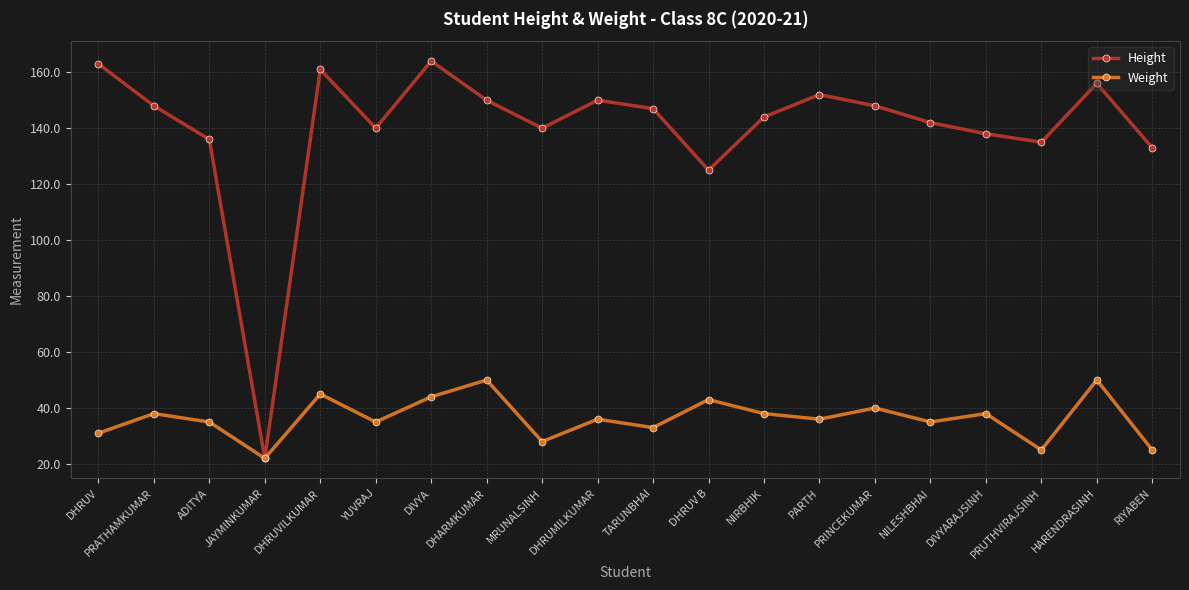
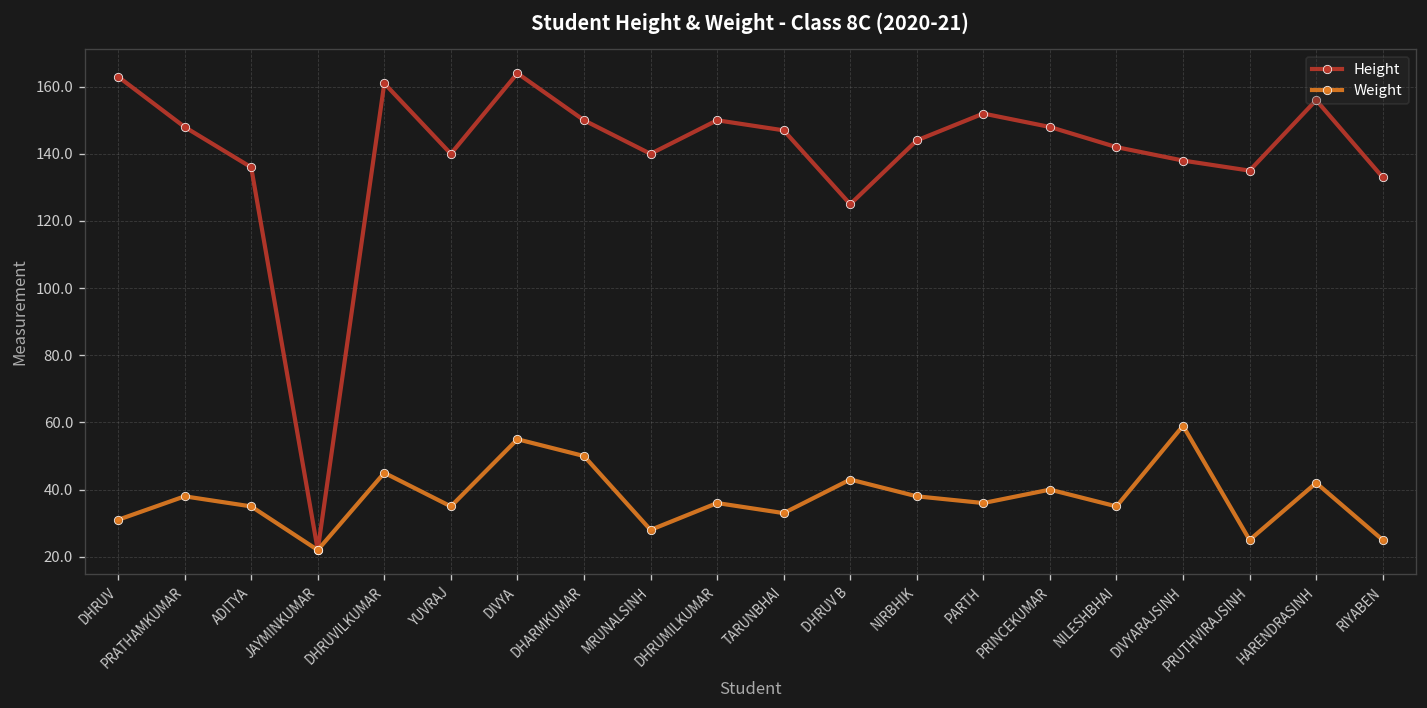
Weight, DIVYA: 44 -> 55
Weight, DIVYARAJSINH: 38 -> 59
Weight, HARENDRASINH: 50 -> 42
